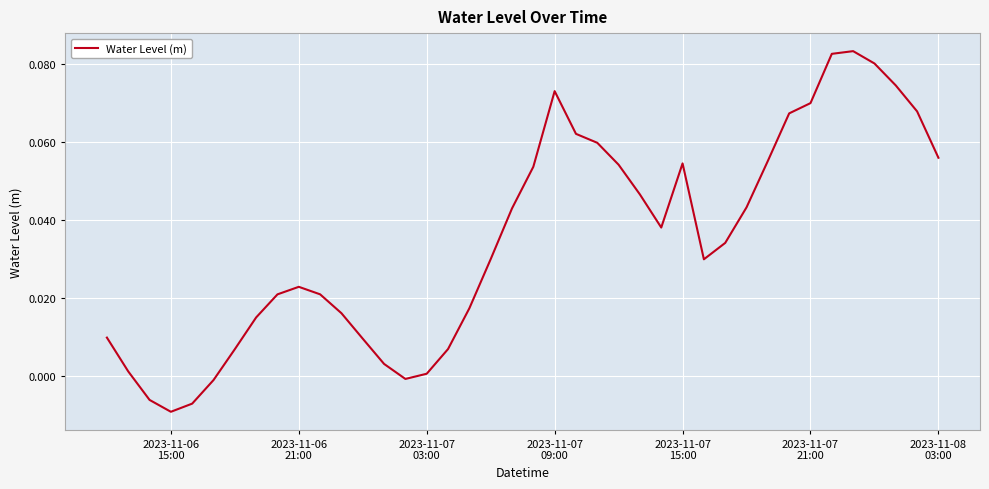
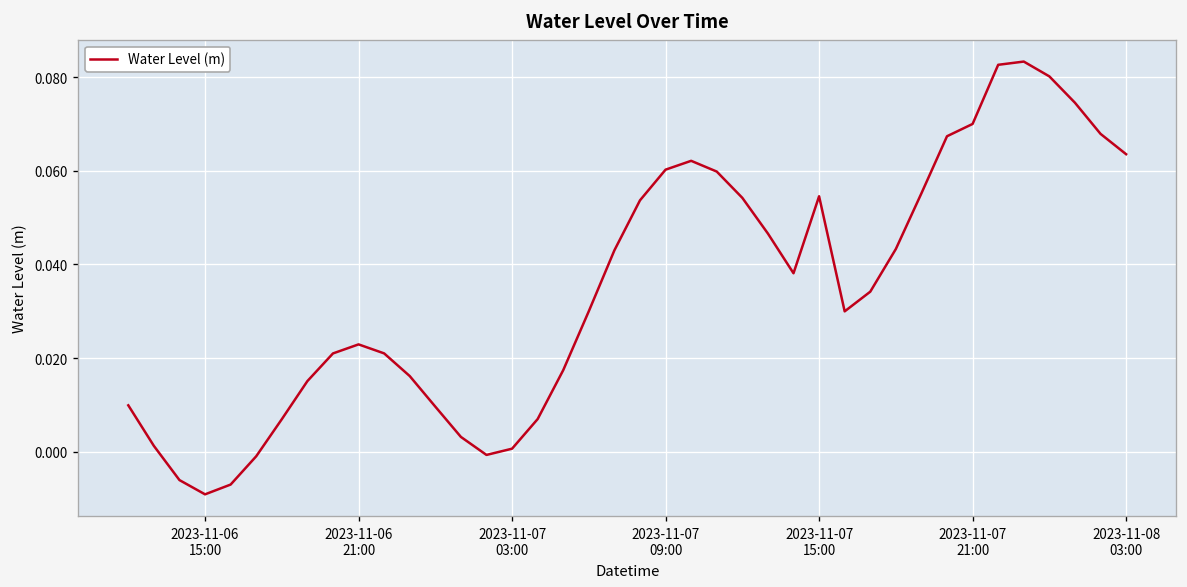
2023-11-07 09:00: 0.073 -> 0.060
2023-11-08 03:00: 0.056 -> 0.064
